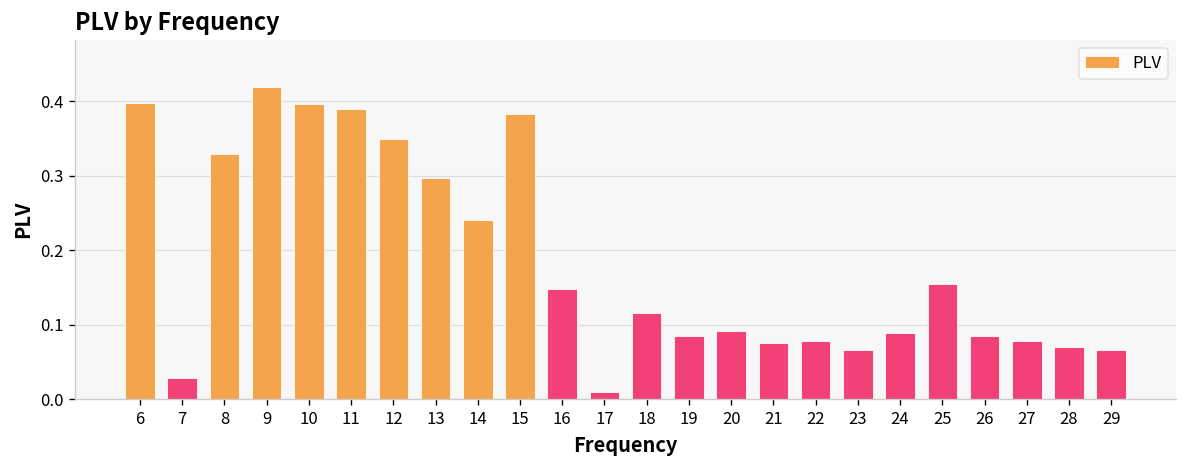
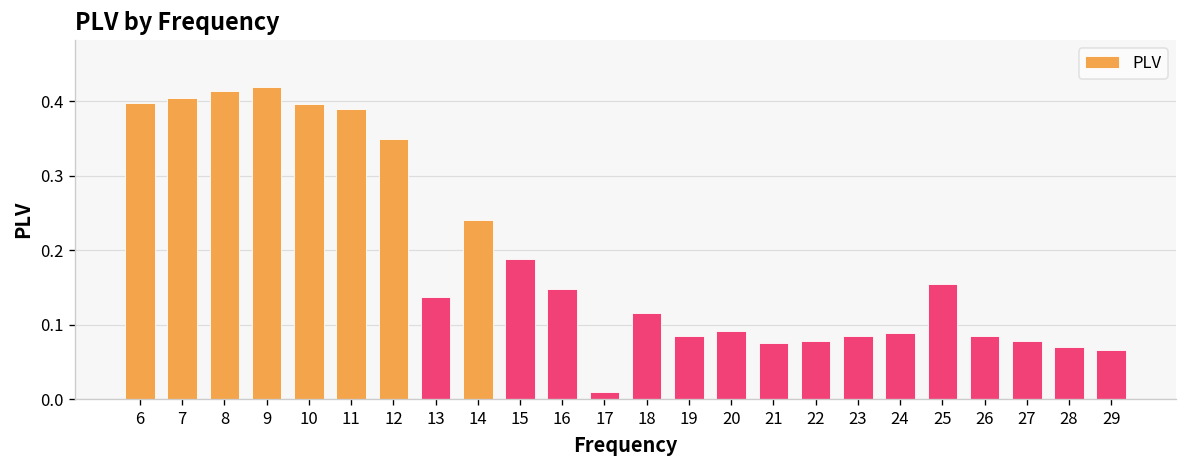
7: 0.03 -> 0.40
8: 0.33 -> 0.41
13: 0.30 -> 0.14
15: 0.38 -> 0.19
23: 0.07 -> 0.08
